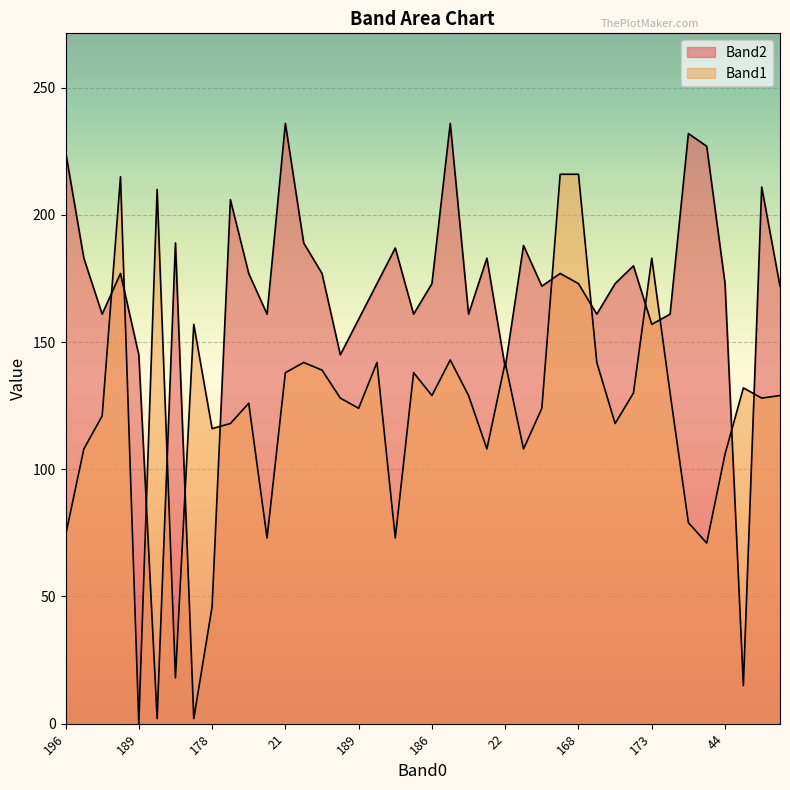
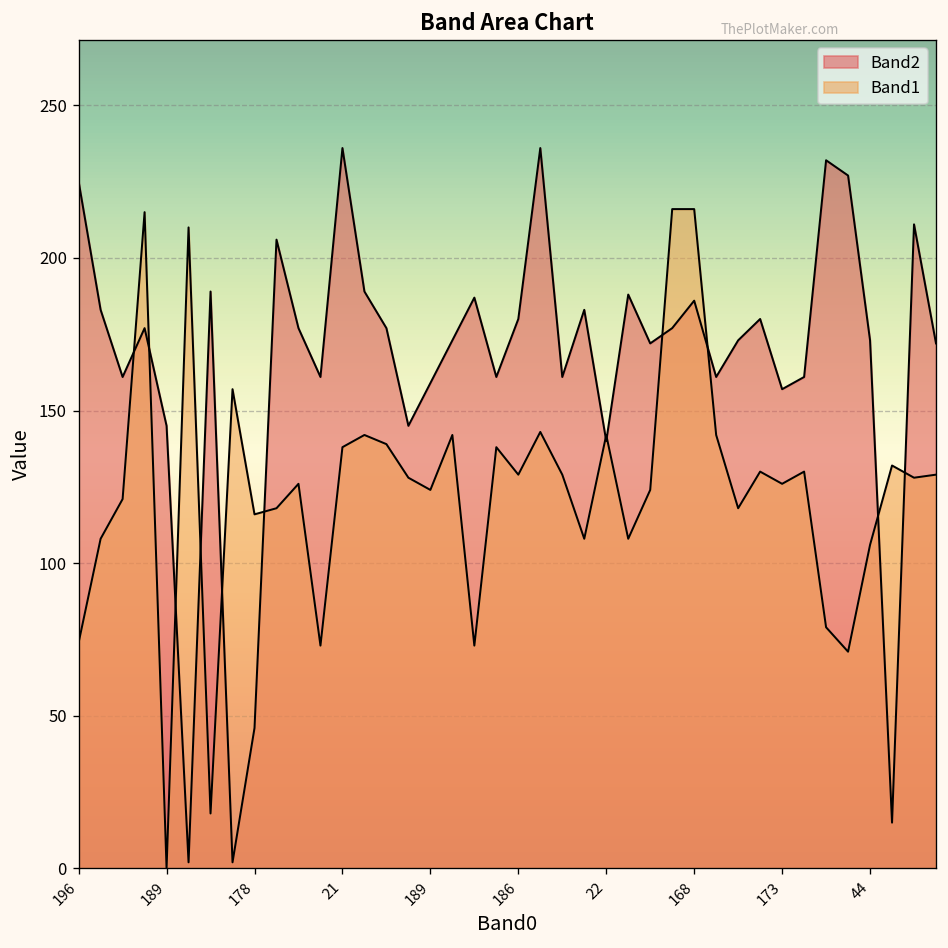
Band2, 186: 173 -> 180
Band2, 168: 173 -> 186
Band1, 173: 183 -> 126
